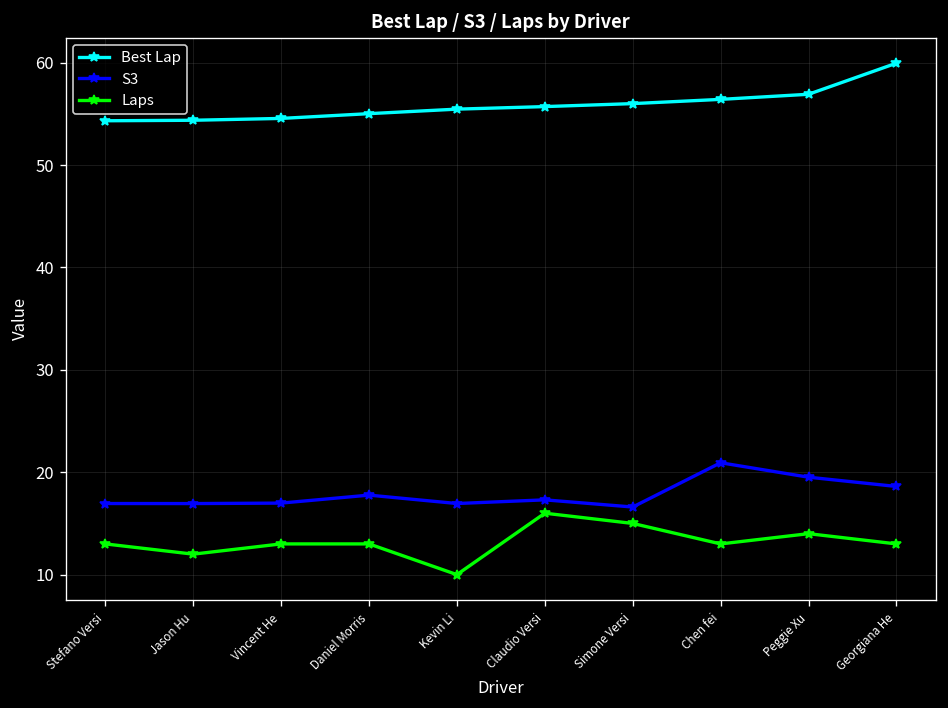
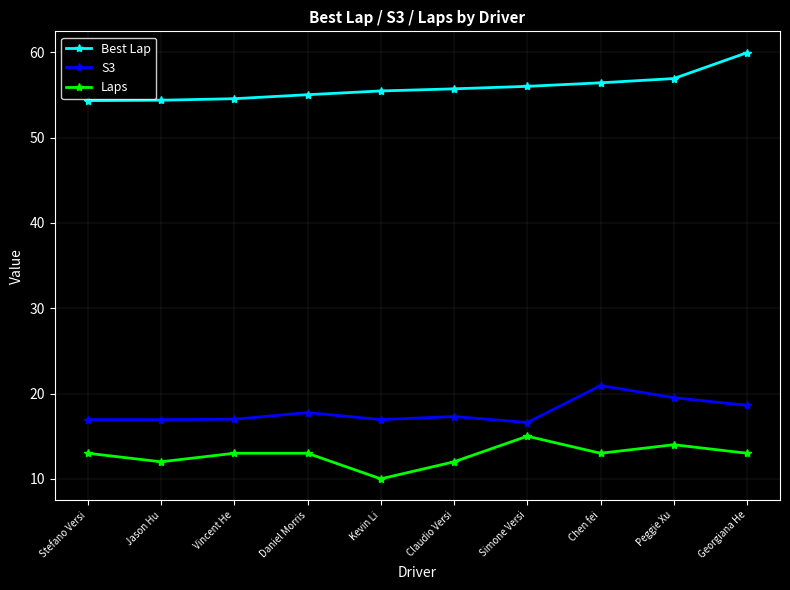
Laps, Claudio Versi: 16 -> 12
